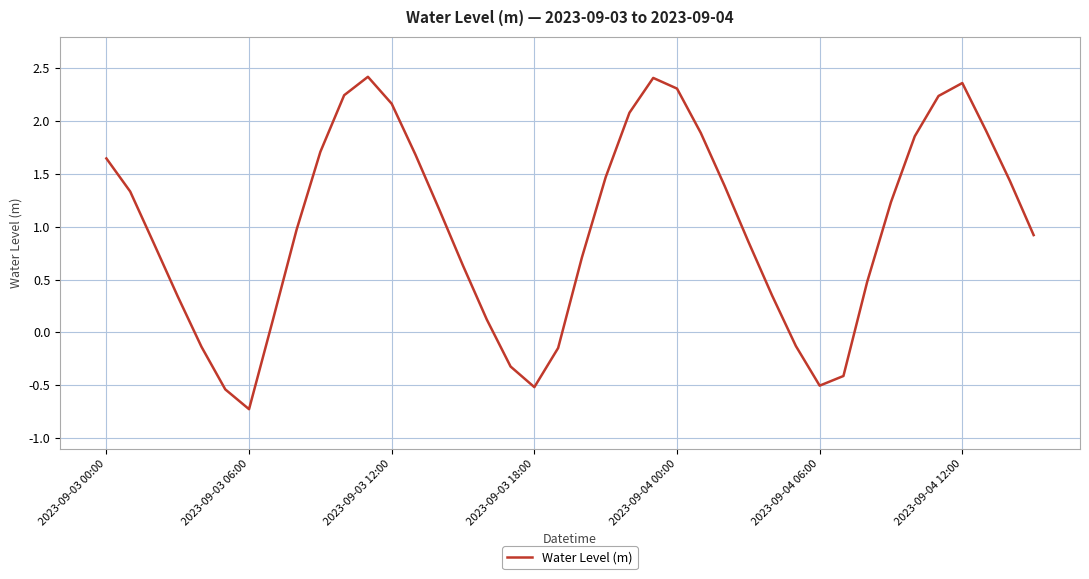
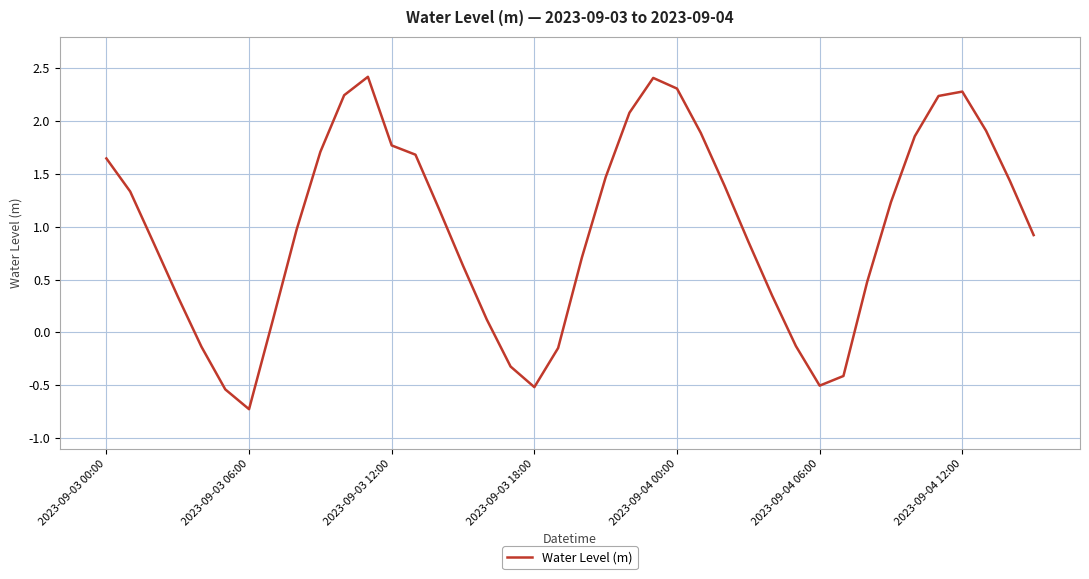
2023-09-03 12:00: 2.17 -> 1.77
2023-09-04 12:00: 2.36 -> 2.28
